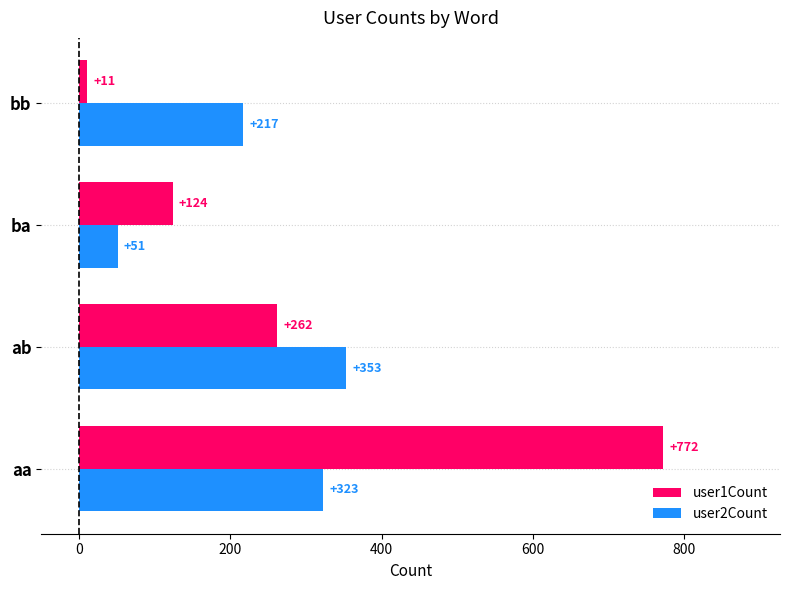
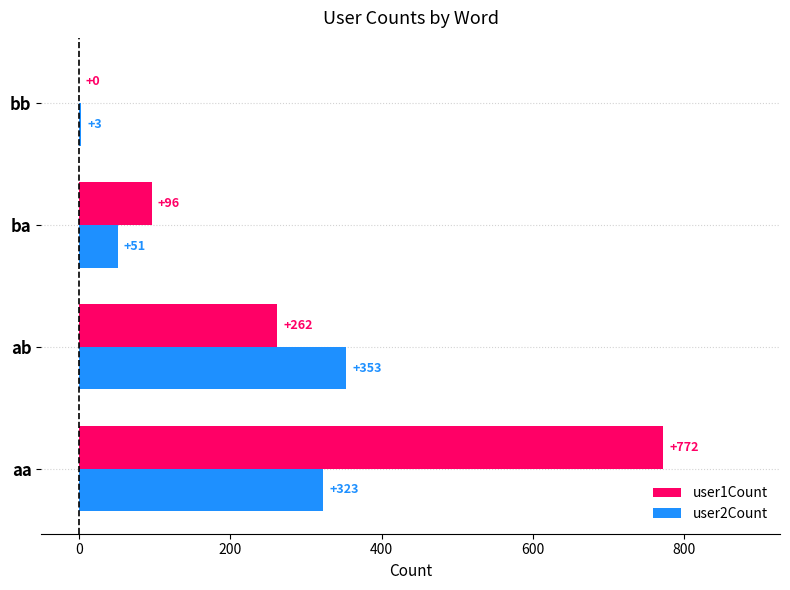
user1Count, bb: +11 -> +0
user2Count, bb: +217 -> +3
user1Count, ba: +124 -> +96
